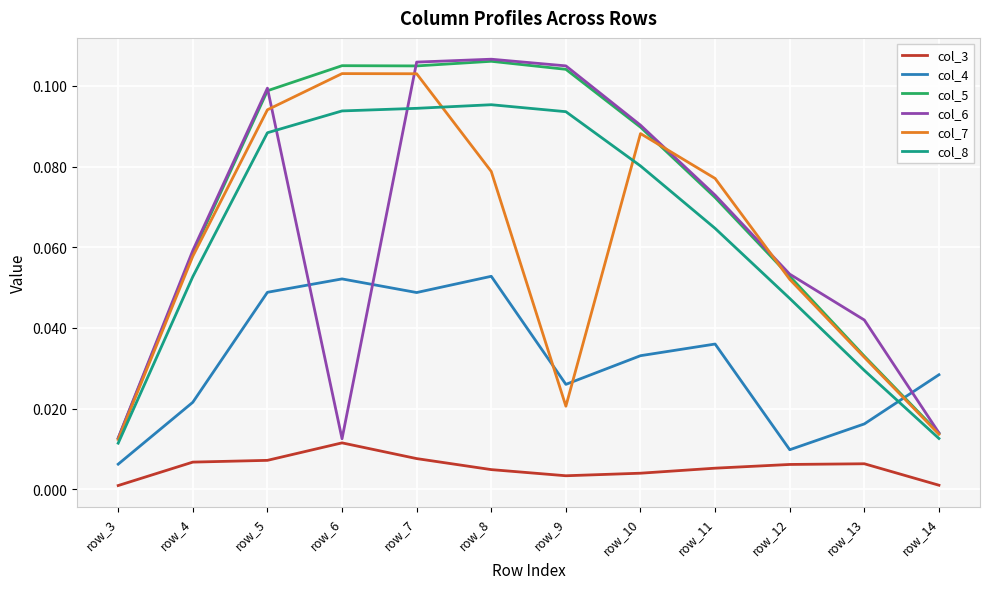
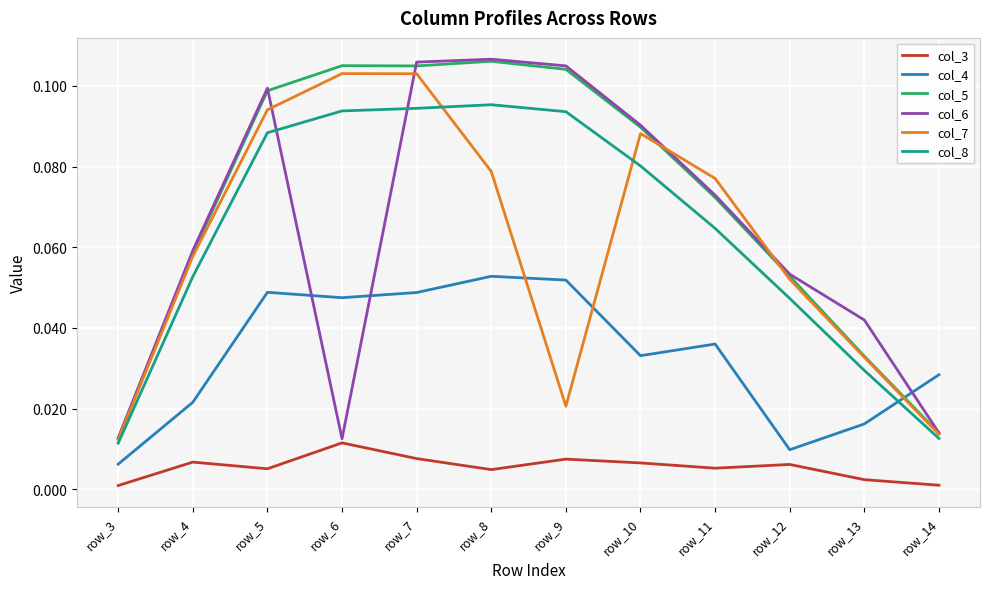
col_3, row_5: 0.007 -> 0.005
col_4, row_6: 0.052 -> 0.047
col_3, row_9: 0.003 -> 0.007
col_4, row_9: 0.026 -> 0.052
col_3, row_10: 0.004 -> 0.007
col_3, row_13: 0.006 -> 0.002
